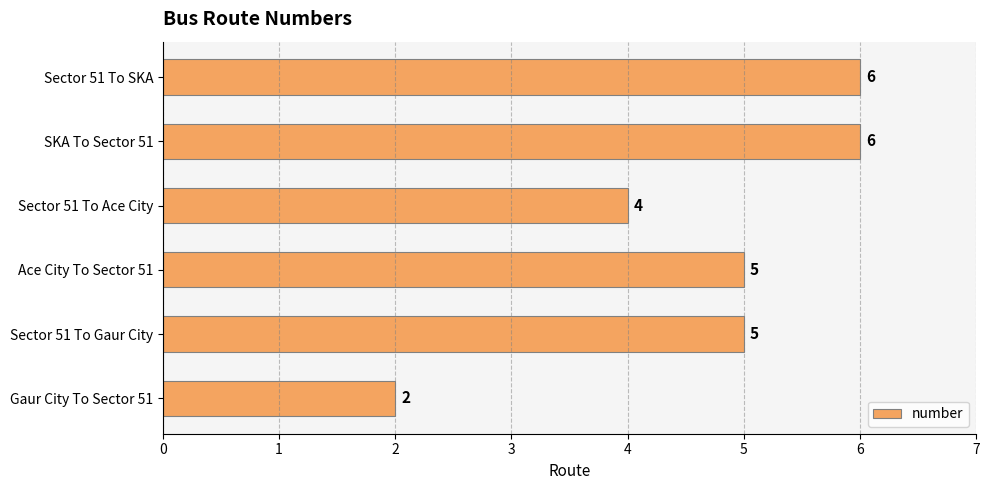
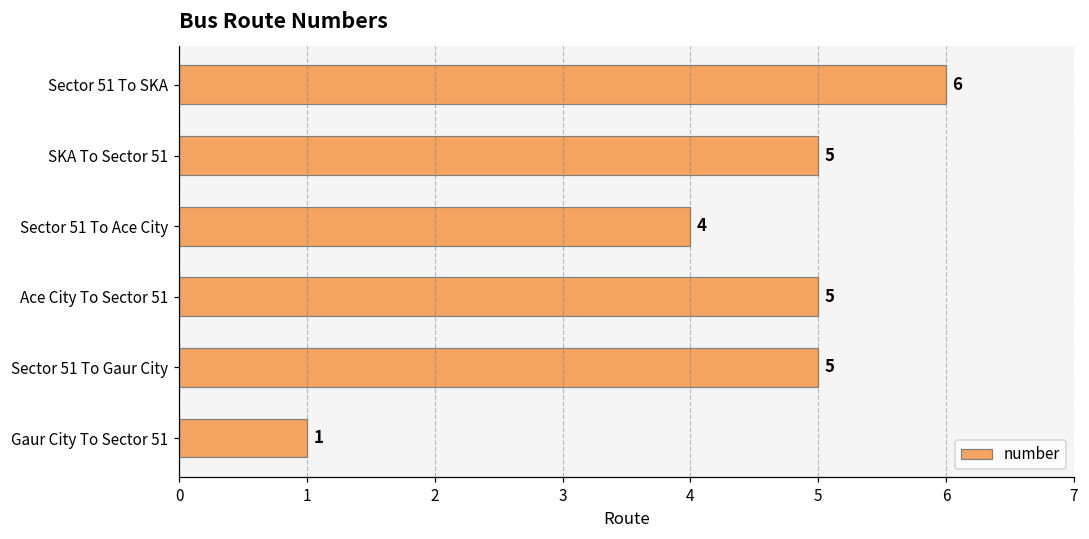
SKA To Sector 51: 6 -> 5
Gaur City To Sector 51: 2 -> 1
